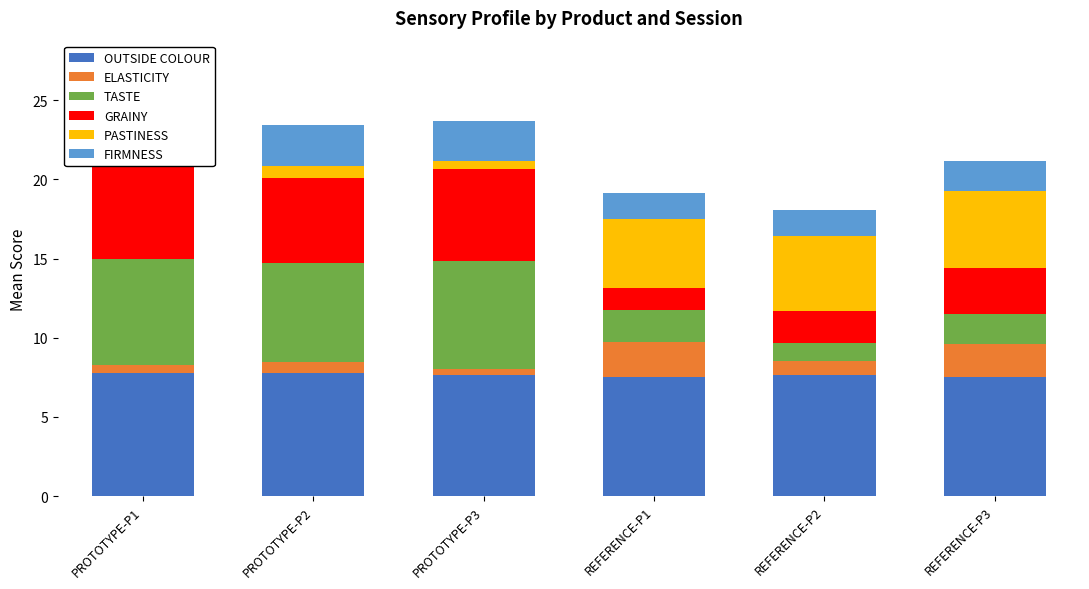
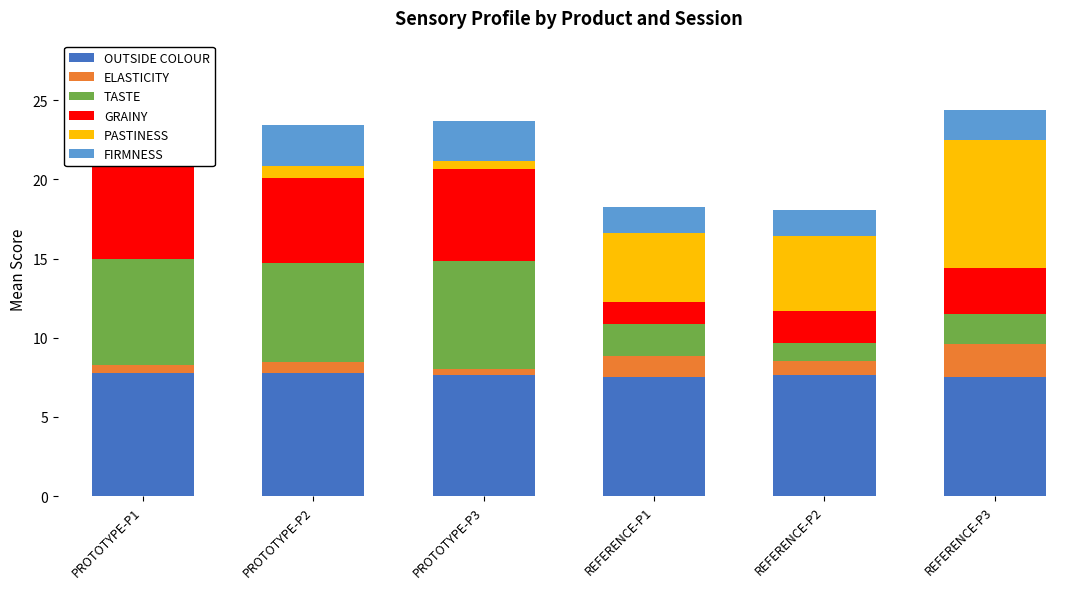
ELASTICITY, REFERENCE-P1: 2.3 -> 1.3
PASTINESS, REFERENCE-P3: 4.9 -> 8.1
